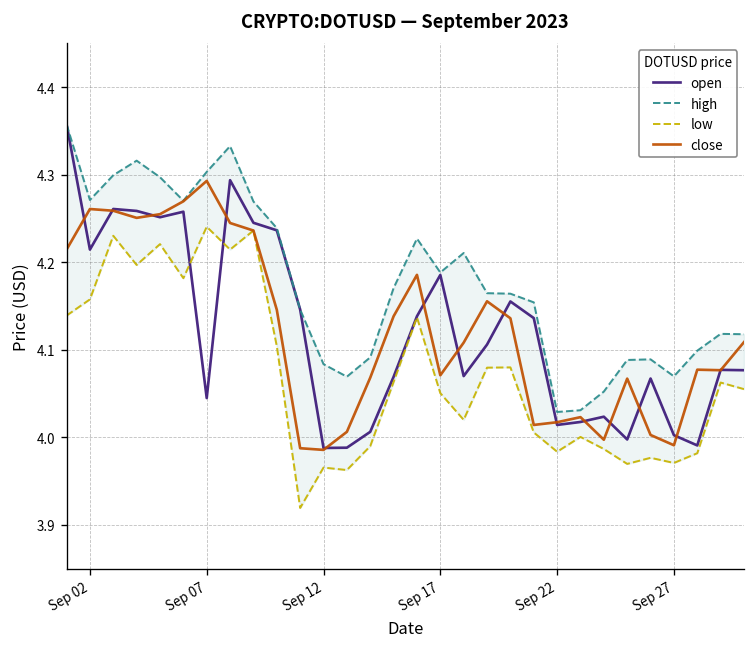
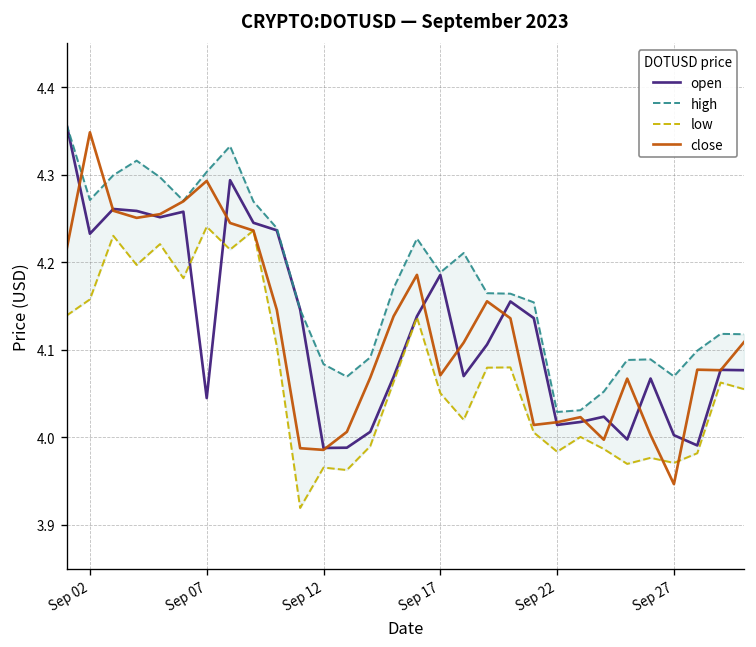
open, Sep 02: 4.21 -> 4.23
close, Sep 02: 4.26 -> 4.35
close, Sep 27: 3.99 -> 3.95
